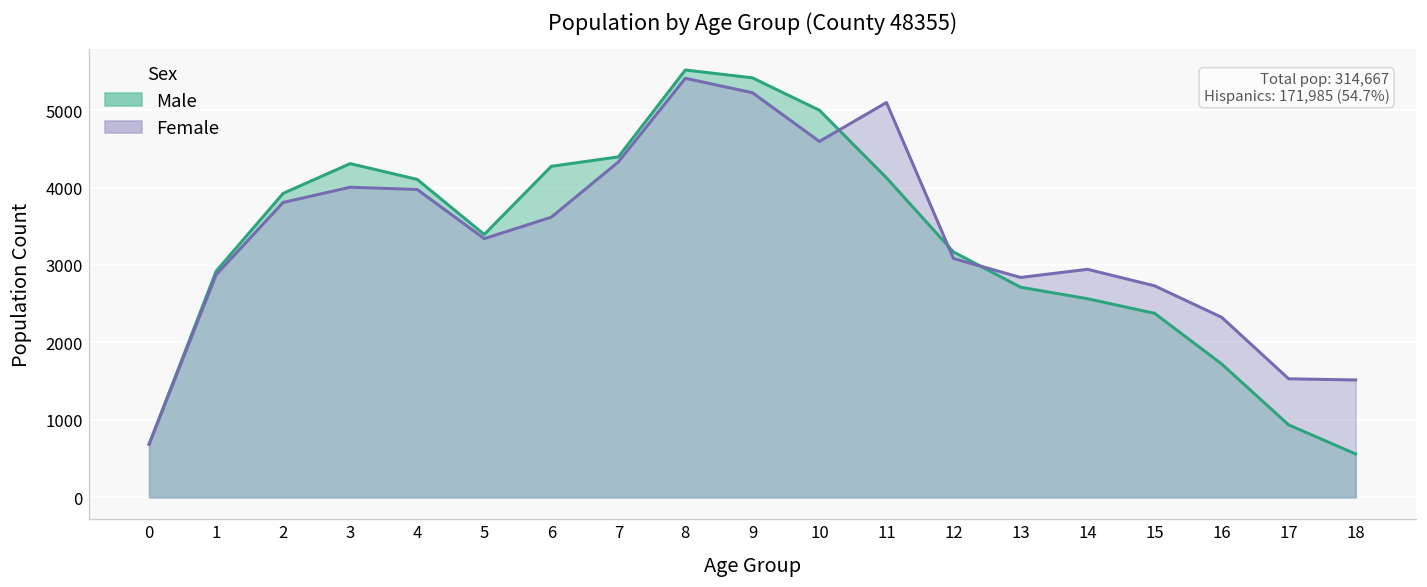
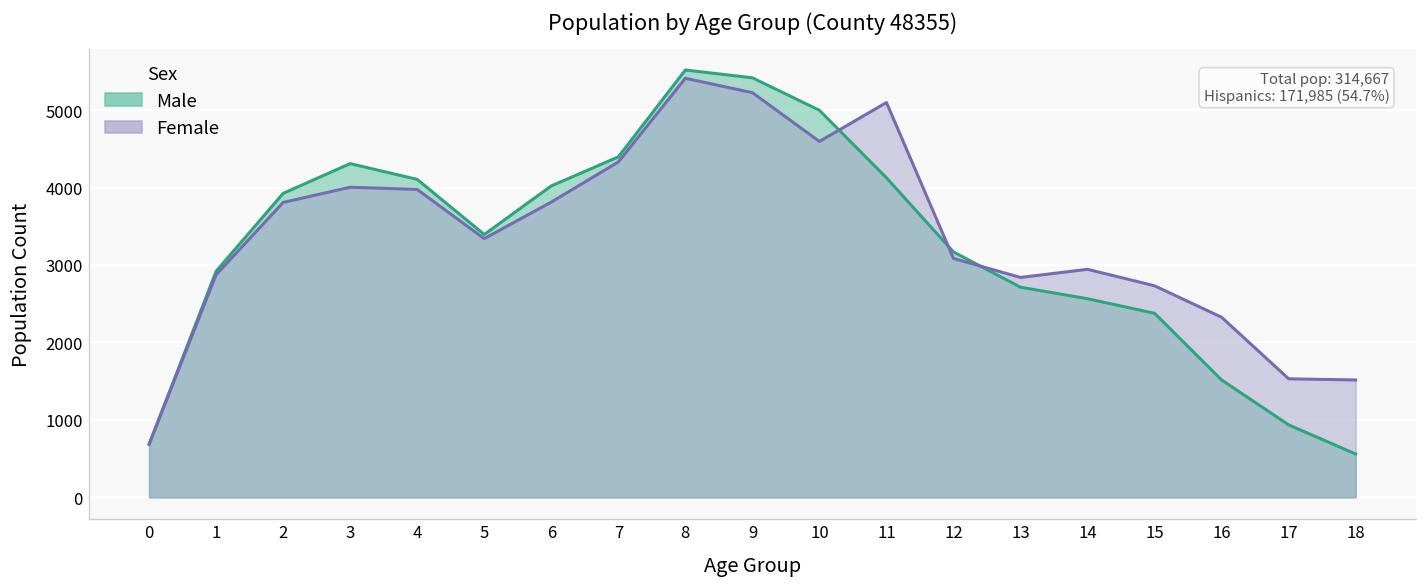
Male, 6: 4300 -> 4000
Female, 6: 3600 -> 3800
Male, 16: 1700 -> 1500
